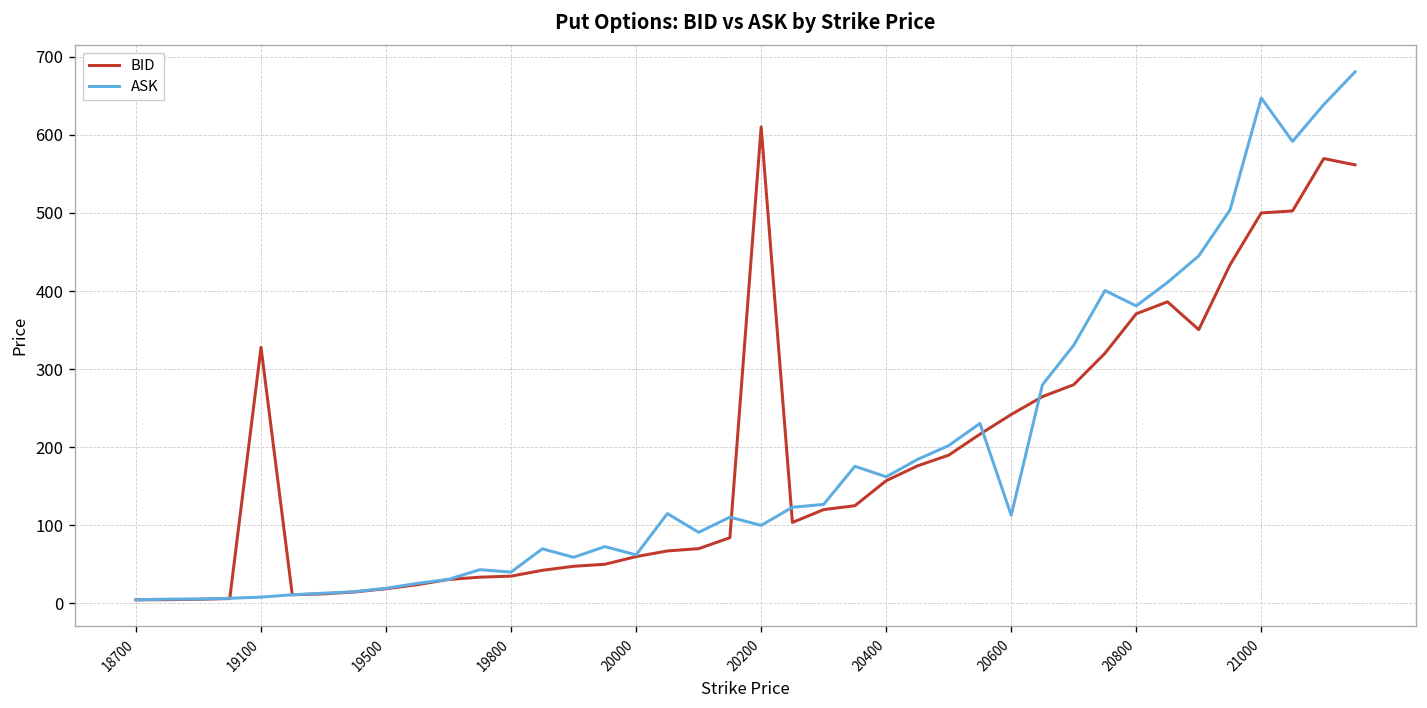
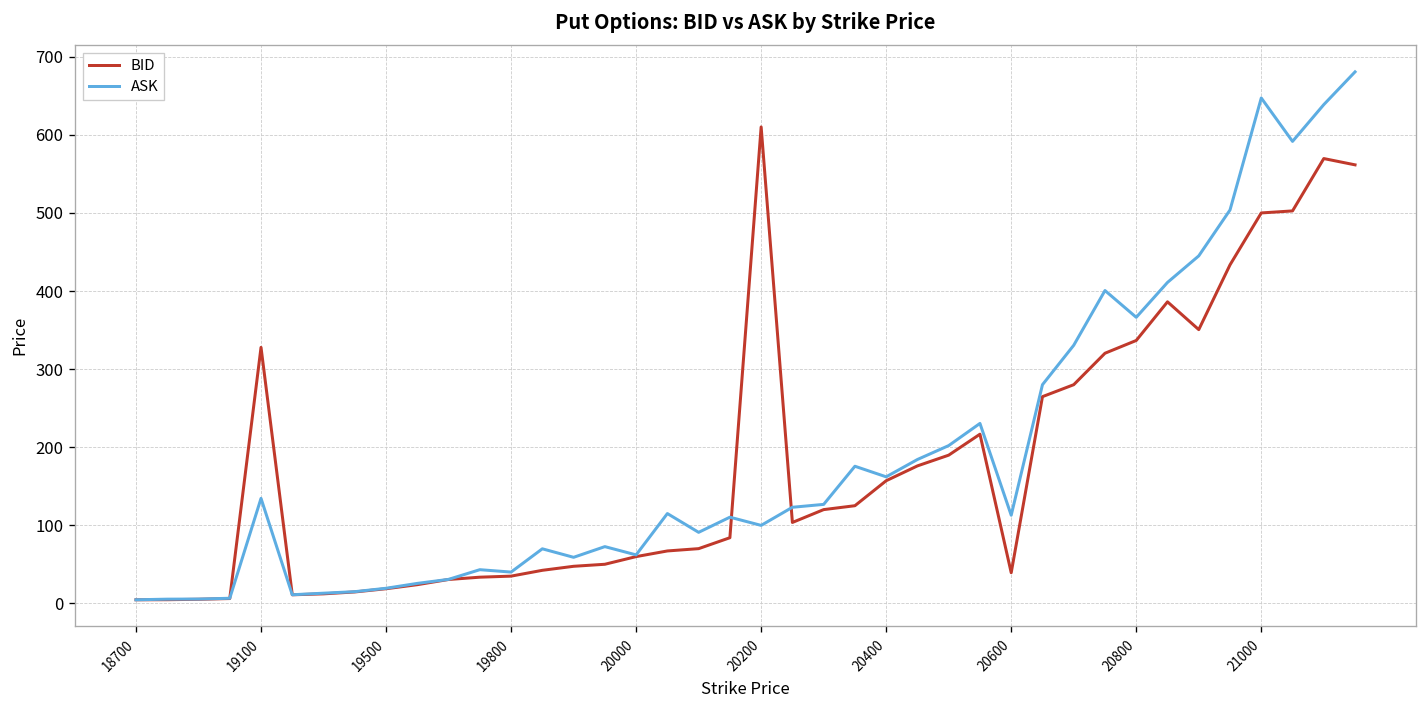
ASK, 19100: 10 -> 130
BID, 20600: 240 -> 40
BID, 20800: 370 -> 340
ASK, 20800: 380 -> 370
